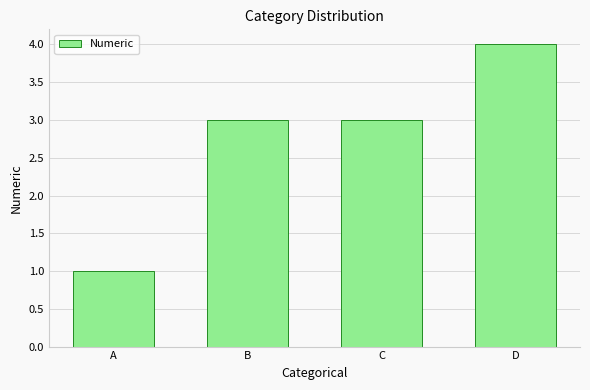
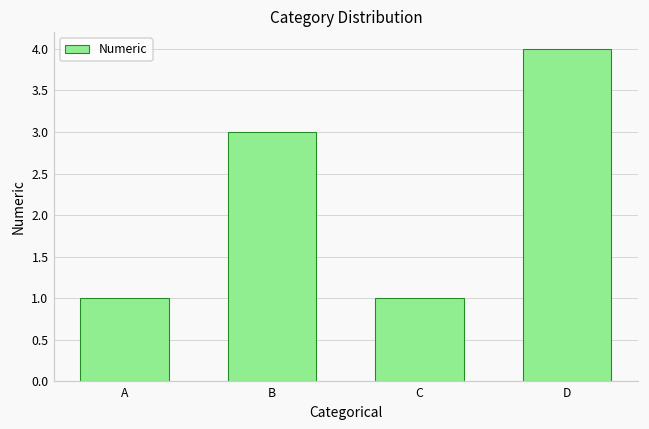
C: 3 -> 1
